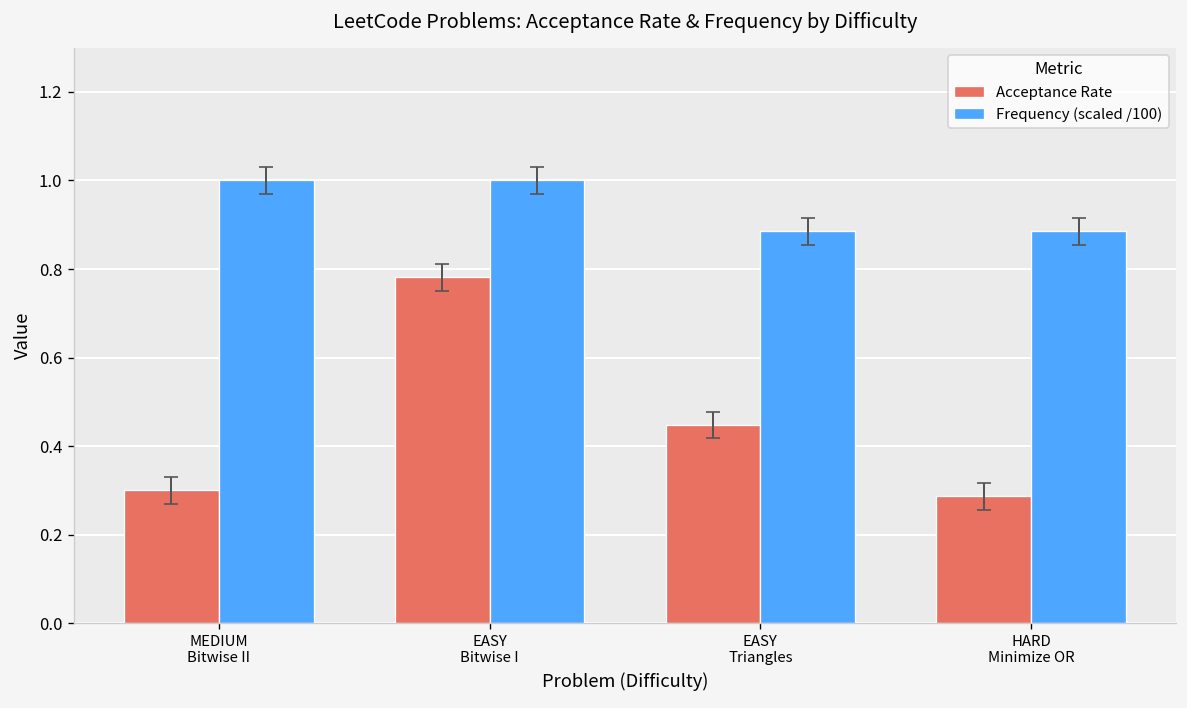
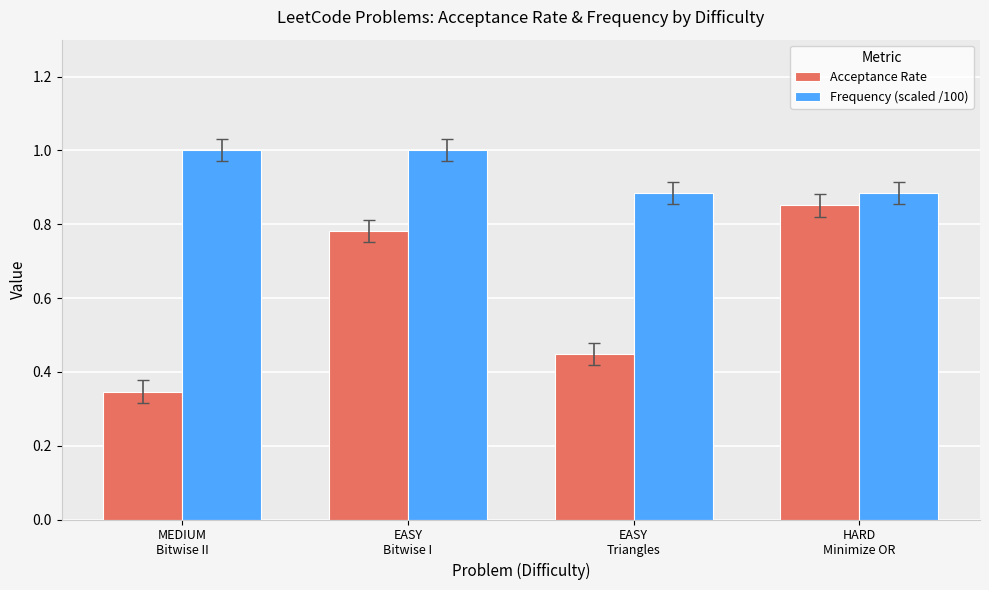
Acceptance Rate, MEDIUM Bitwise II: 0.30 -> 0.35
Acceptance Rate, HARD Minimize OR: 0.29 -> 0.85
